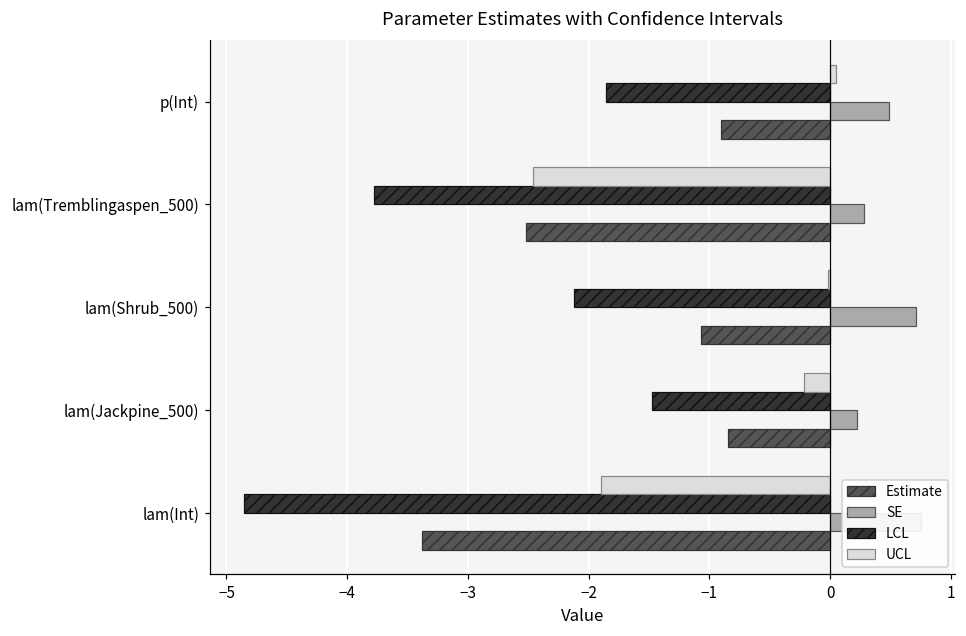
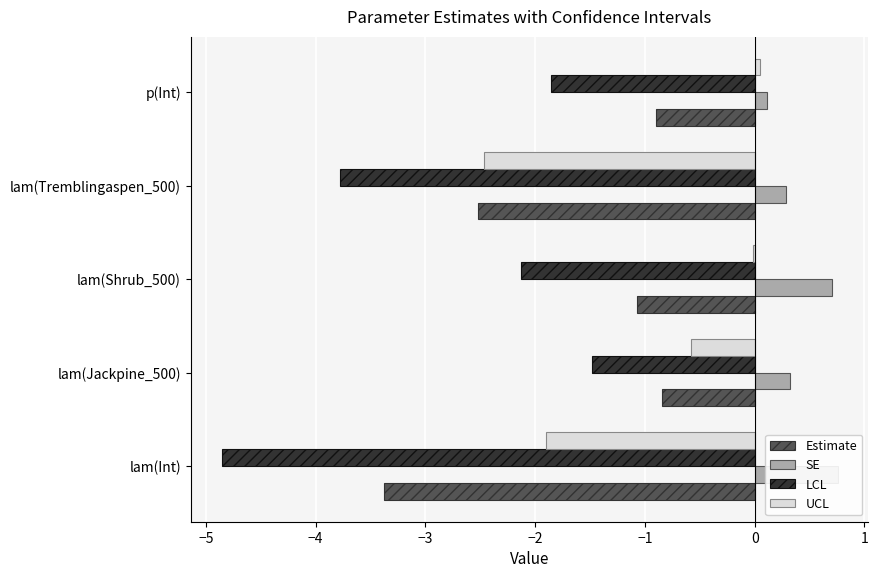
SE, p(Int): 0.49 -> 0.11
UCL, lam(Jackpine_500): -0.21 -> -0.58
SE, lam(Jackpine_500): 0.22 -> 0.32
